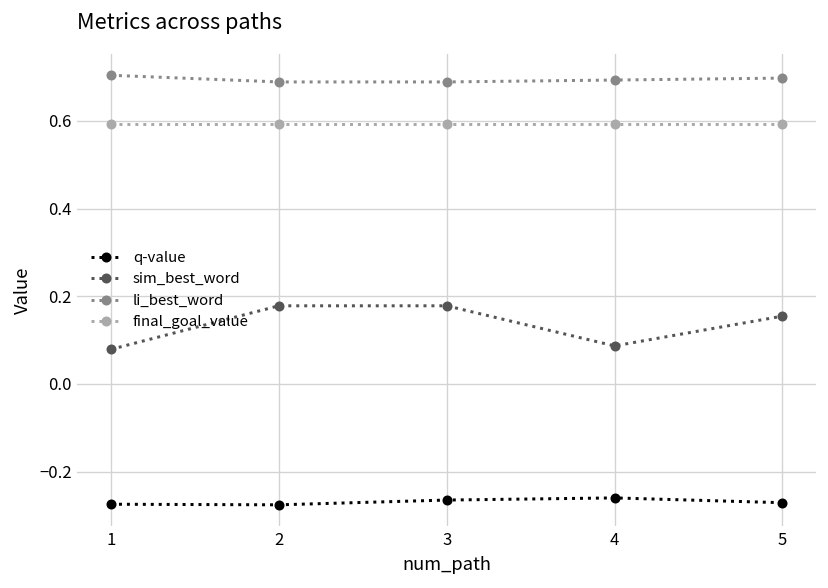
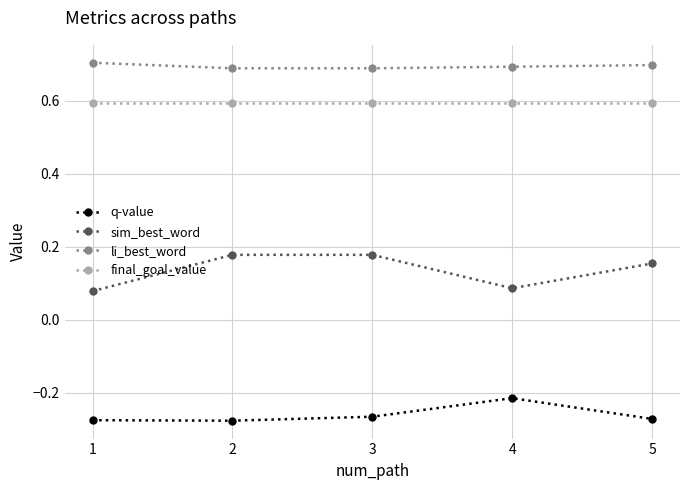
q-value, 4: -0.26 -> -0.21
